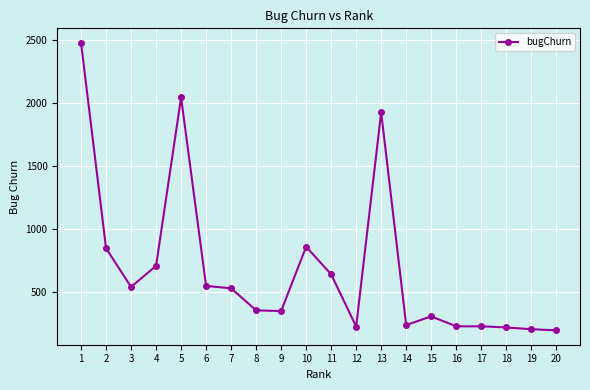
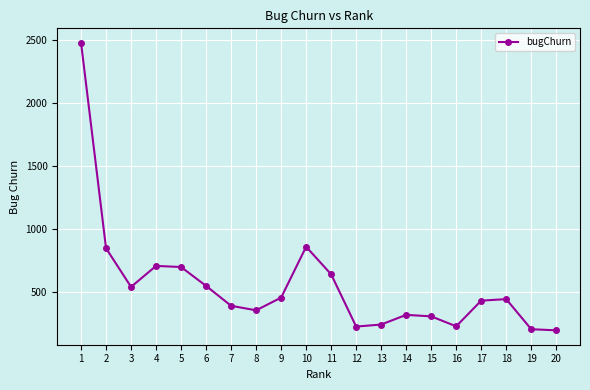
5: 2050 -> 700
7: 530 -> 390
9: 350 -> 460
13: 1930 -> 240
14: 240 -> 320
17: 230 -> 430
18: 220 -> 440
